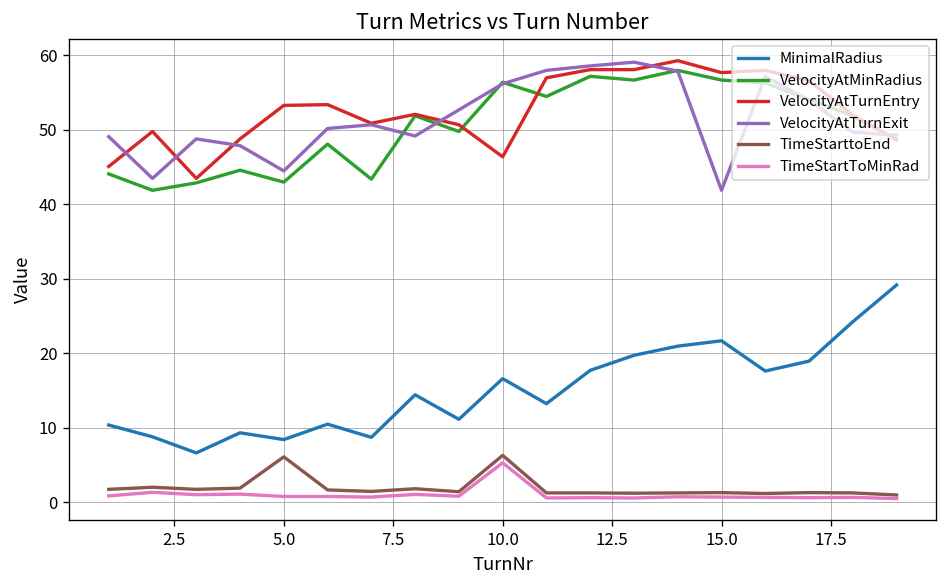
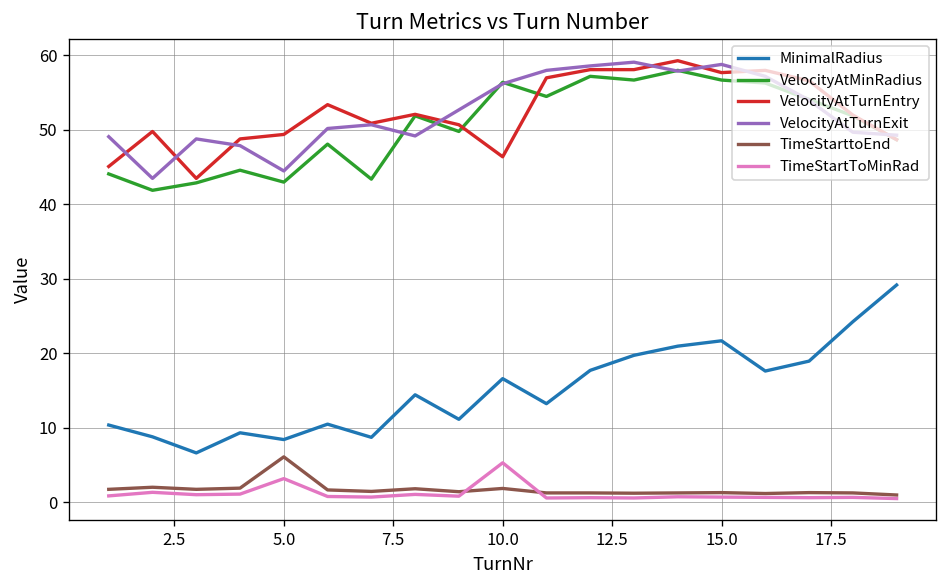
VelocityAtTurnEntry, 5.0: 53 -> 49
TimeStartToMinRad, 5.0: 1 -> 3
TimeStarttoEnd, 10.0: 6 -> 2
VelocityAtTurnExit, 15.0: 42 -> 59
